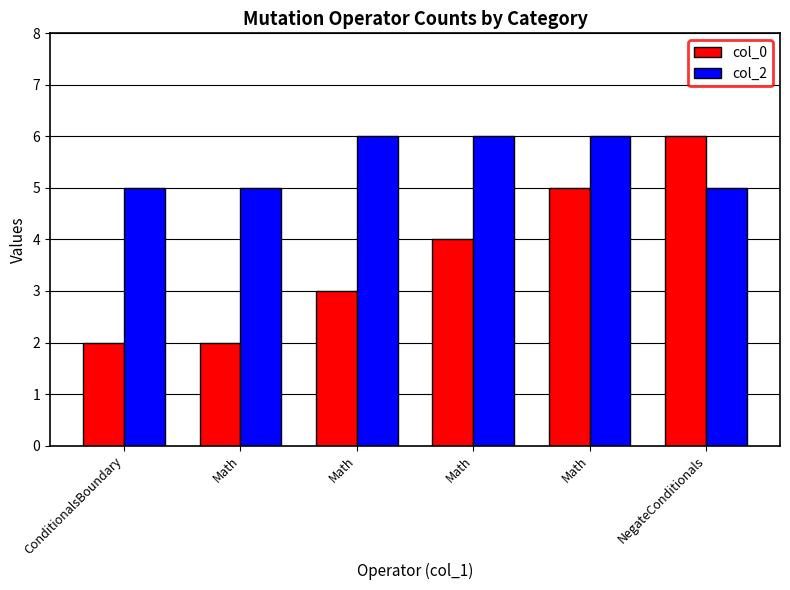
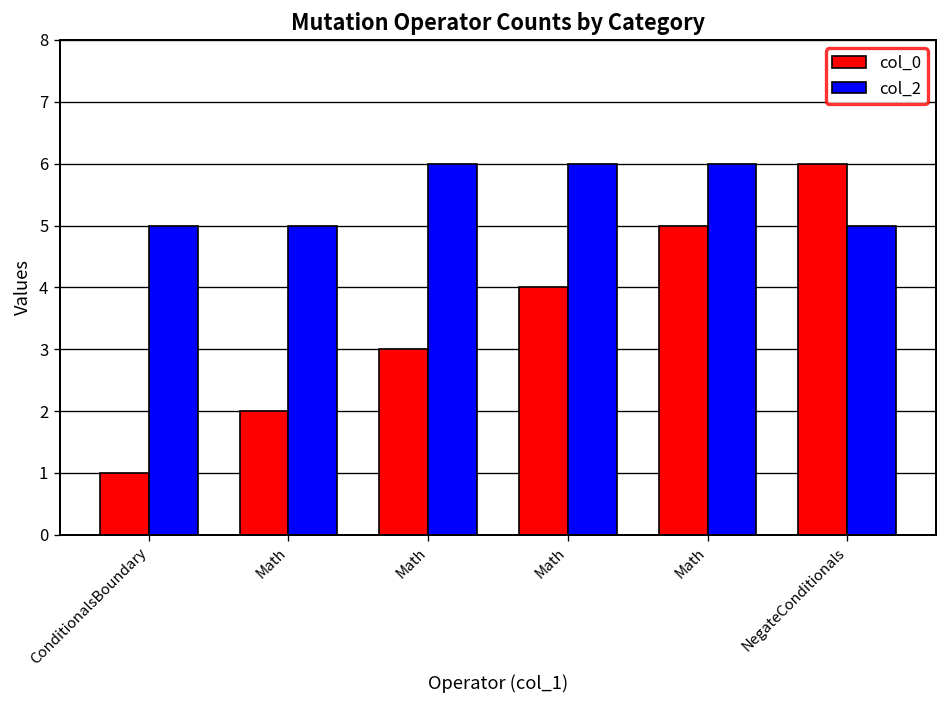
col_0, ConditionalsBoundary: 2 -> 1
